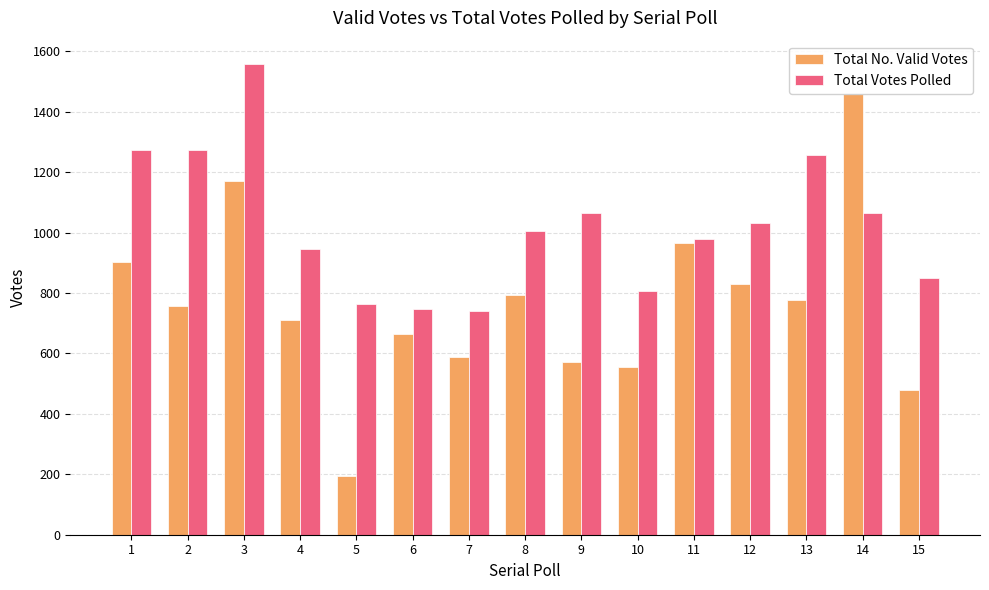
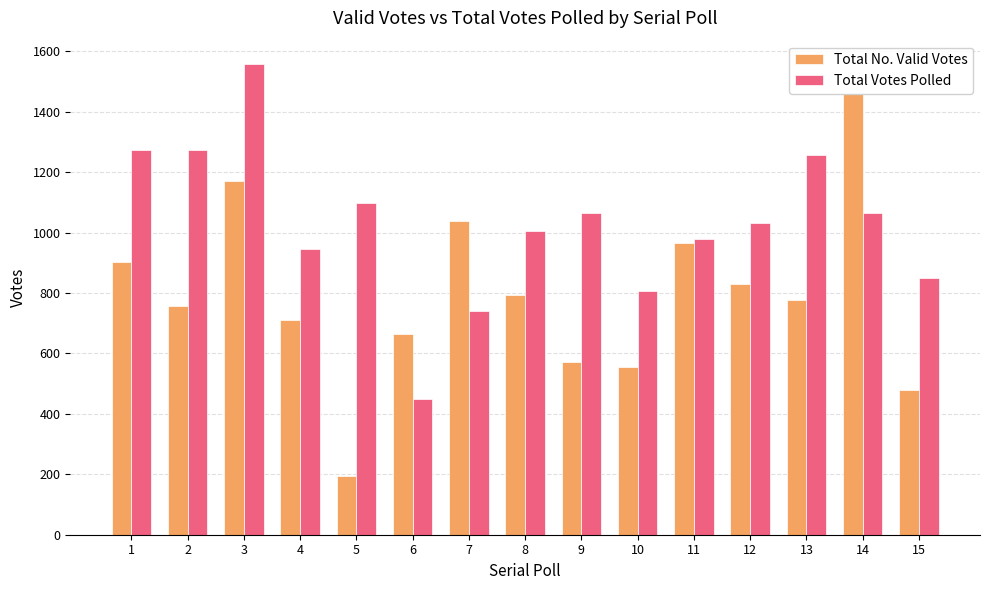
Total Votes Polled, 5: 760 -> 1100
Total Votes Polled, 6: 750 -> 450
Total No. Valid Votes, 7: 590 -> 1040
